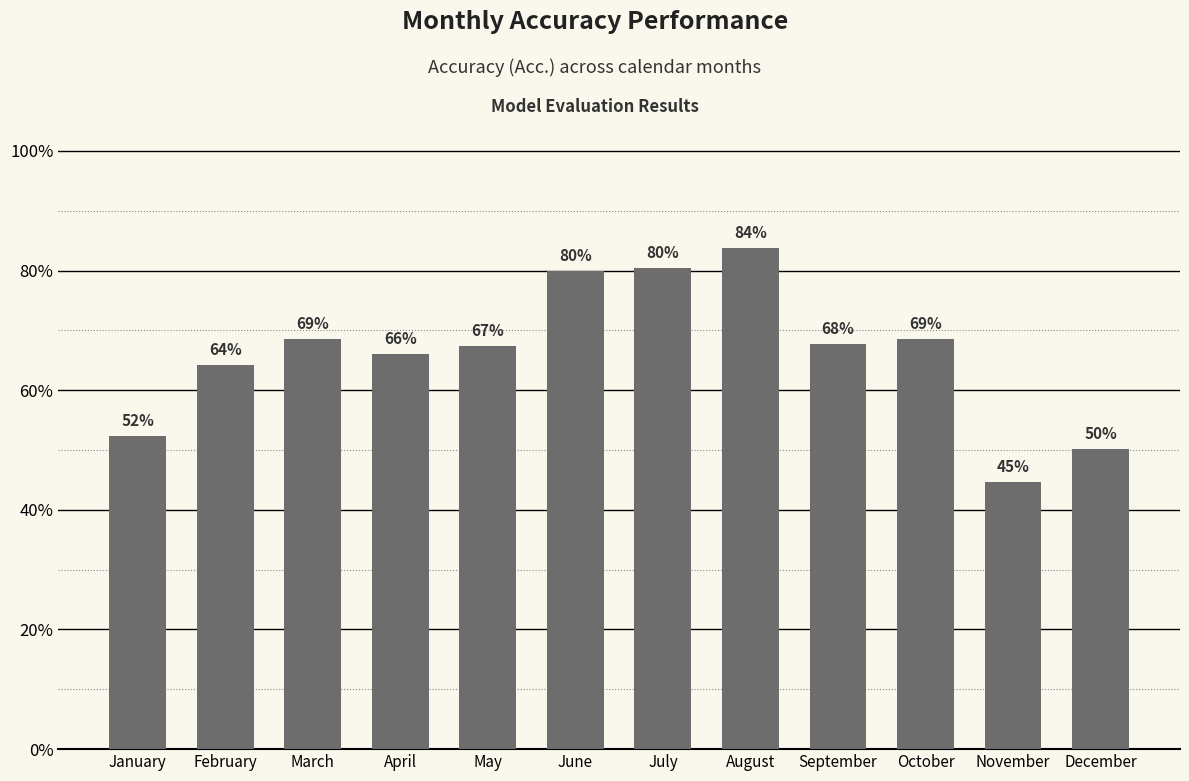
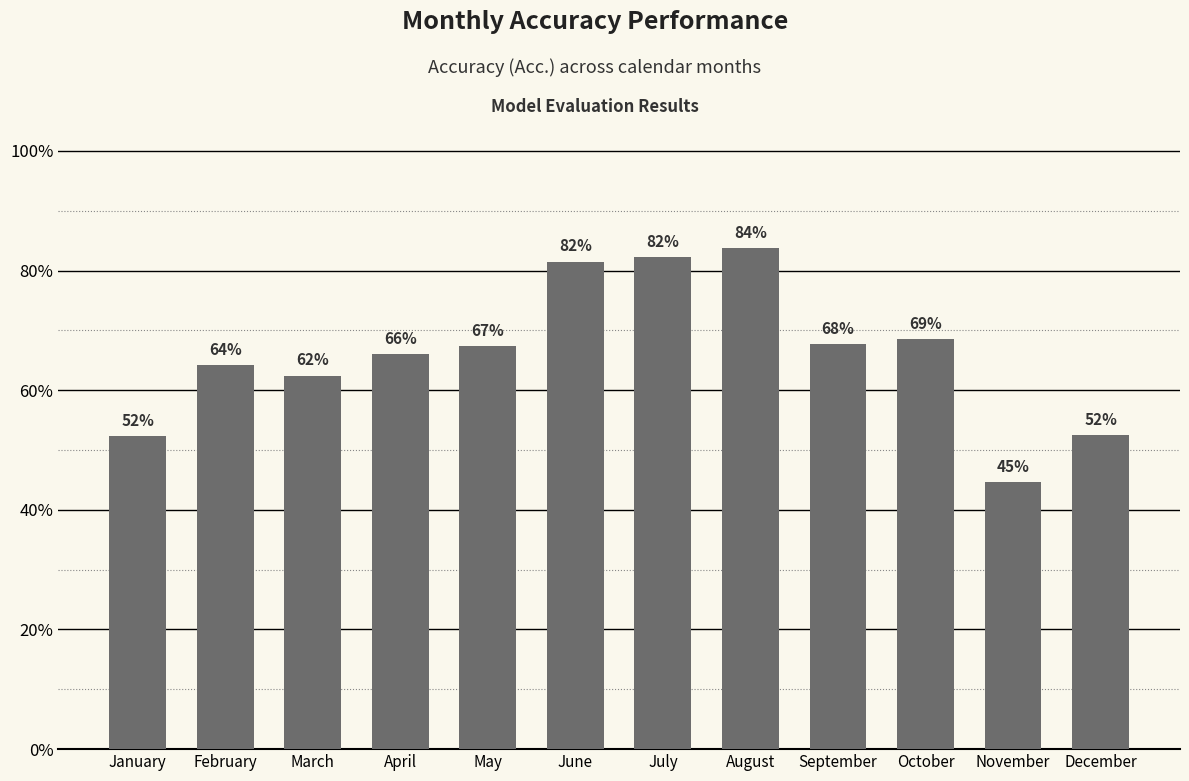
March: 69% -> 62%
June: 80% -> 82%
July: 80% -> 82%
December: 50% -> 52%
